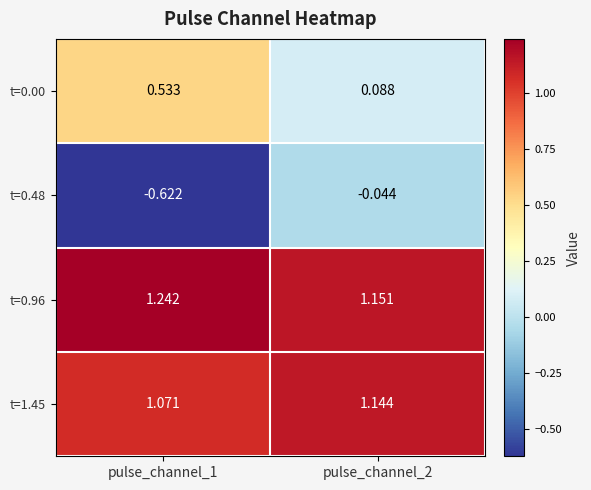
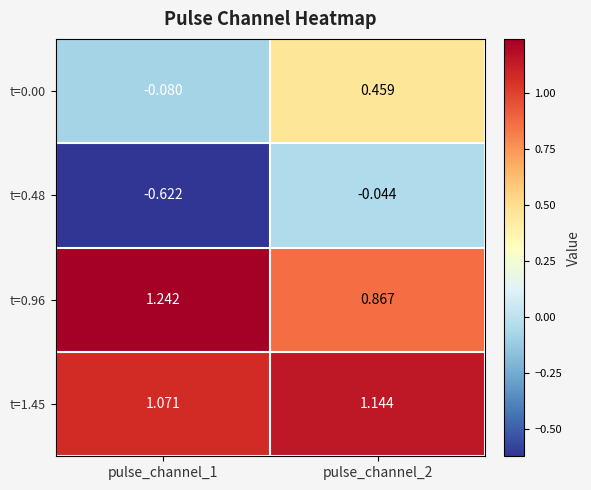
t=0.00, pulse_channel_1: 0.533 -> -0.080
t=0.00, pulse_channel_2: 0.088 -> 0.459
t=0.96, pulse_channel_2: 1.151 -> 0.867
